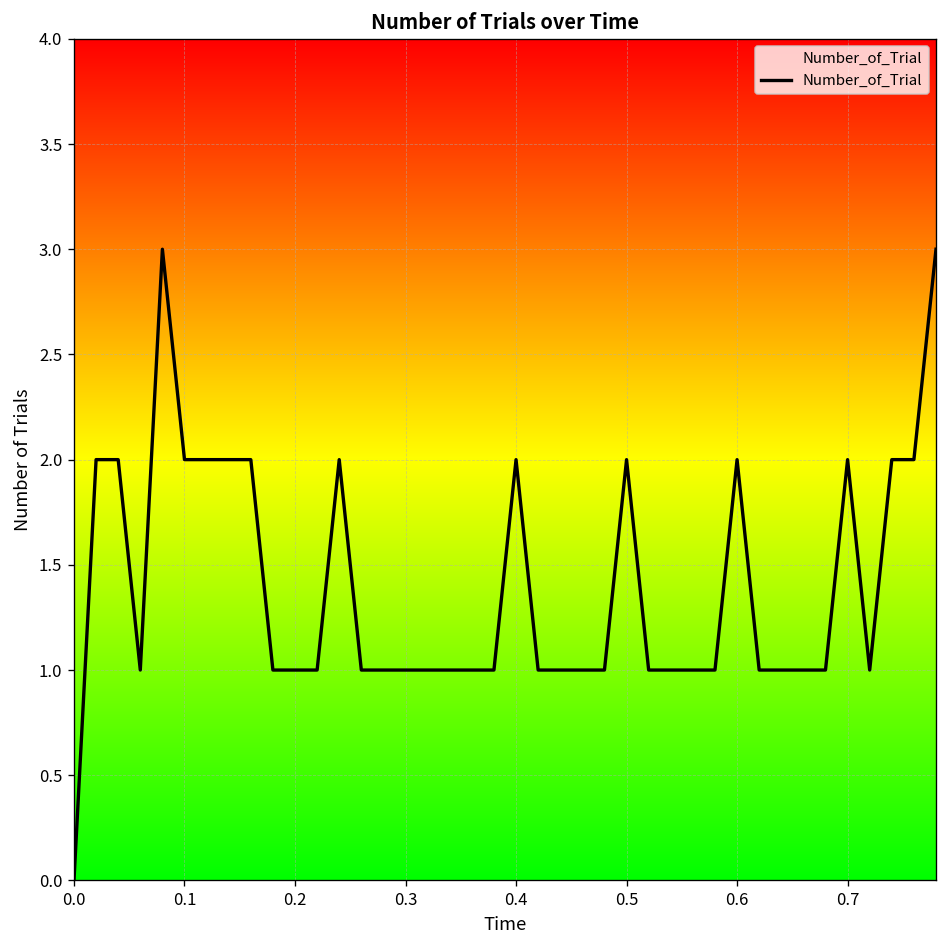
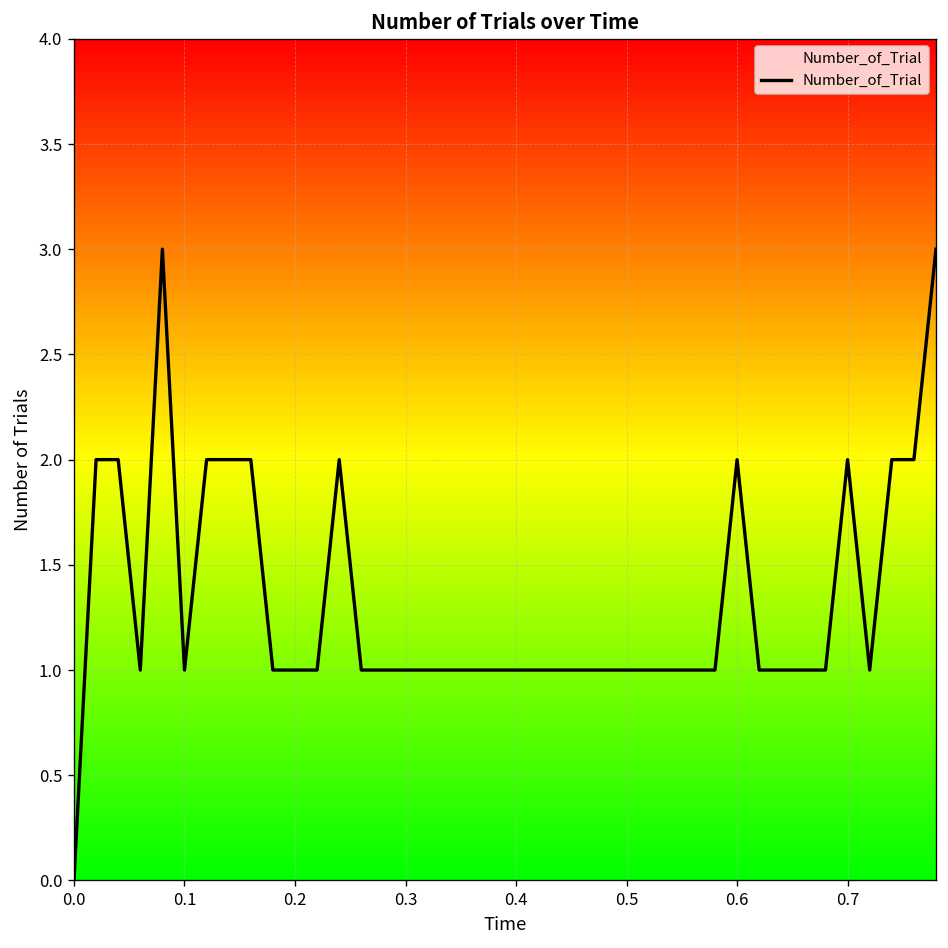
0.1: 2 -> 1
0.4: 2 -> 1
0.5: 2 -> 1
